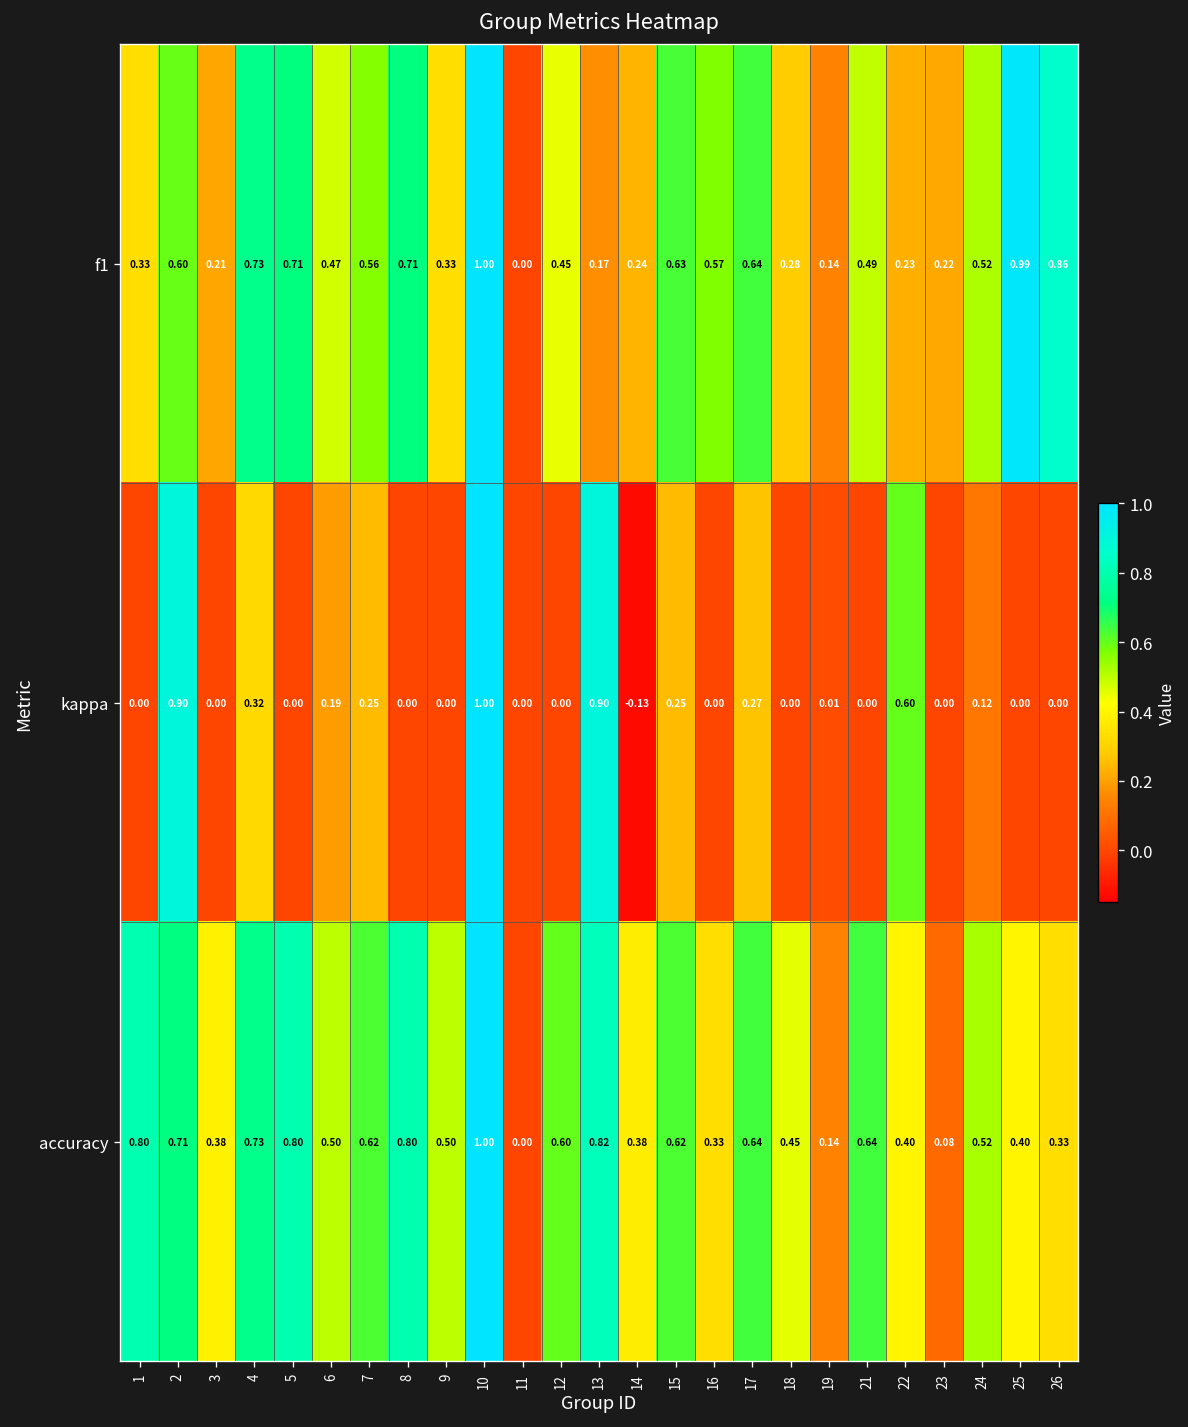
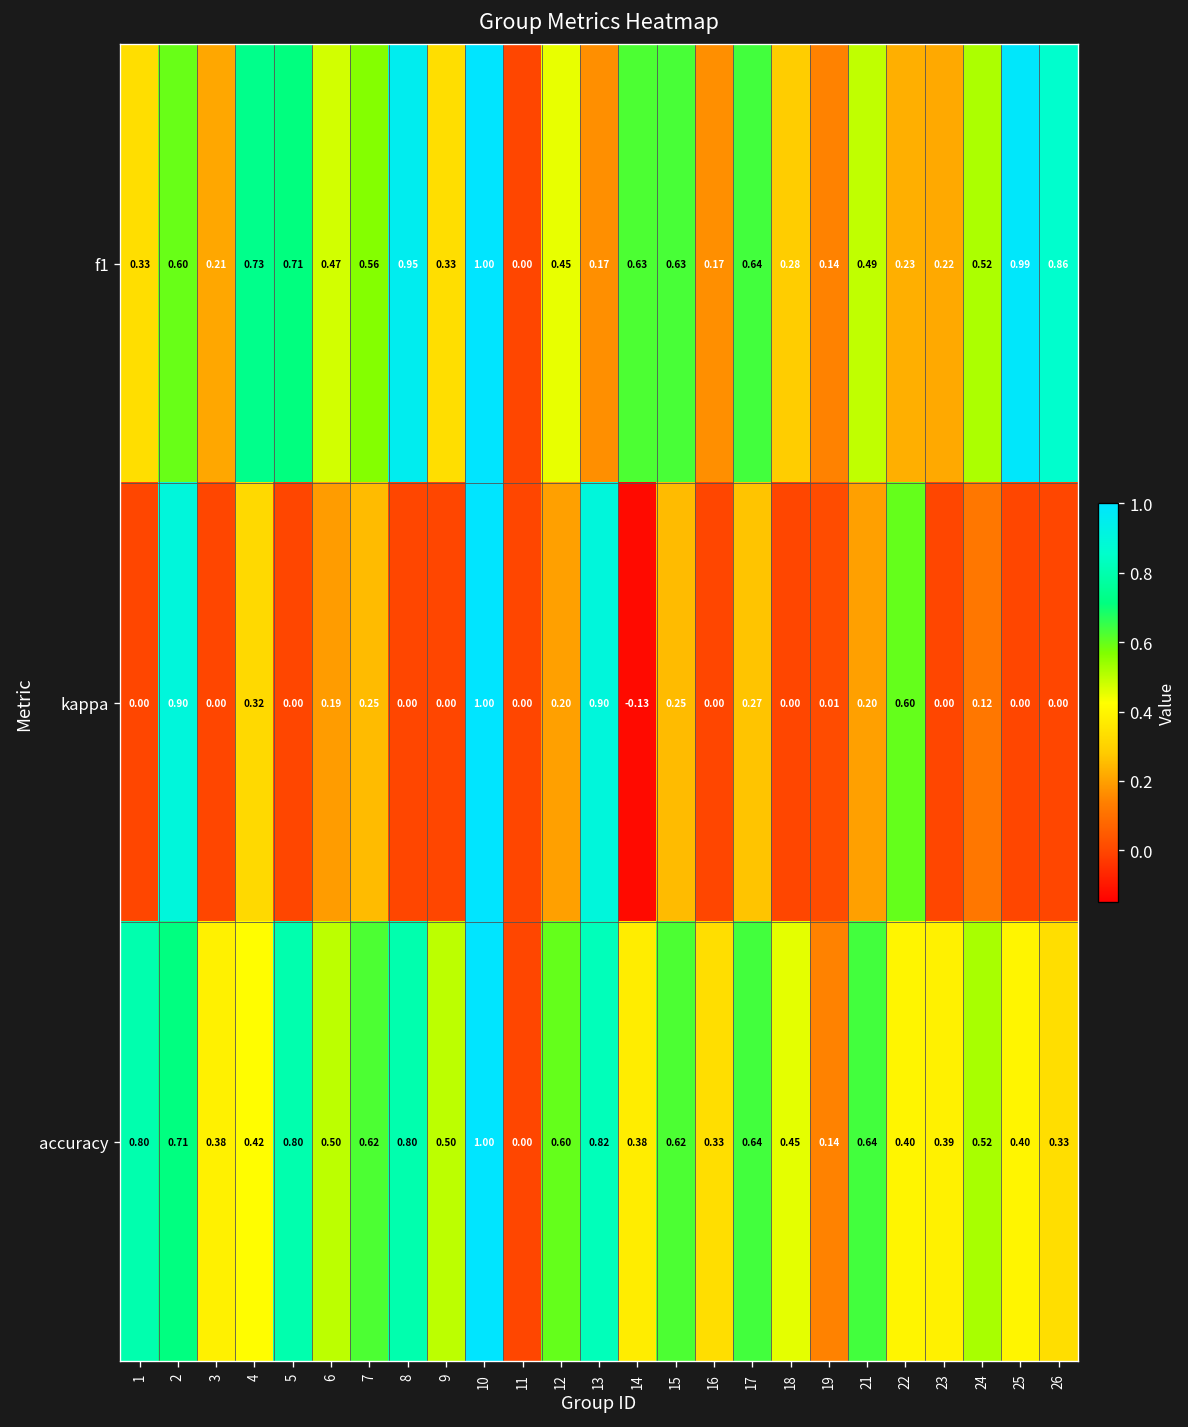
f1, 8: 0.71 -> 0.95
f1, 14: 0.24 -> 0.63
f1, 16: 0.57 -> 0.17
kappa, 12: 0.00 -> 0.20
kappa, 21: 0.00 -> 0.20
accuracy, 4: 0.73 -> 0.42
accuracy, 23: 0.08 -> 0.39
